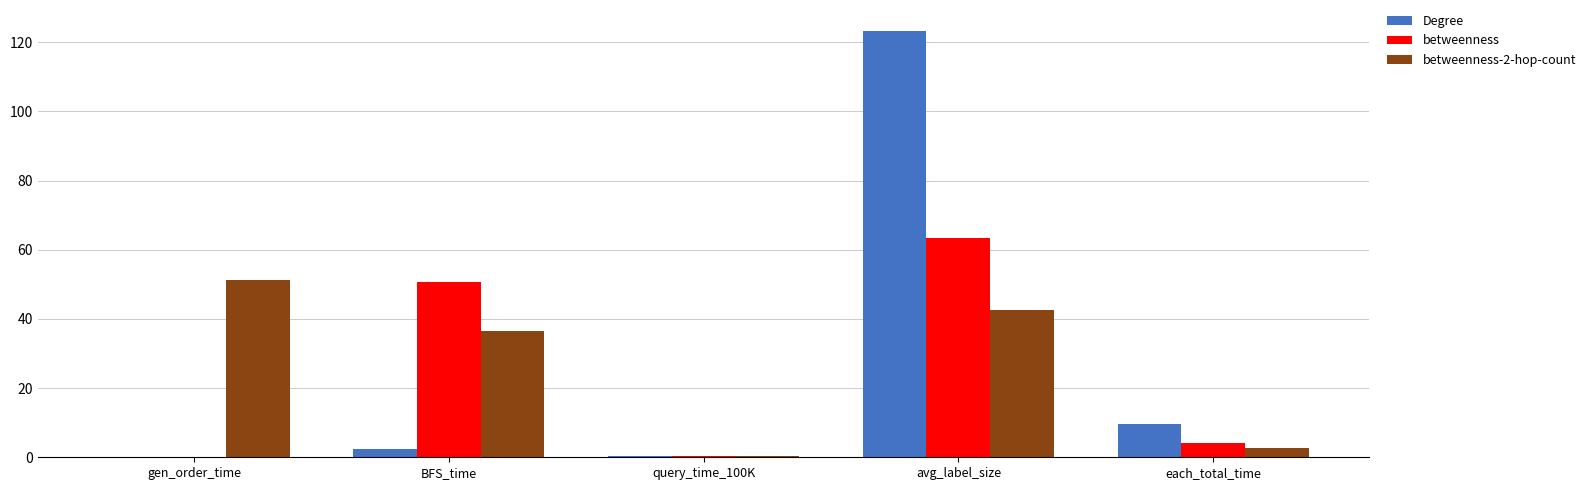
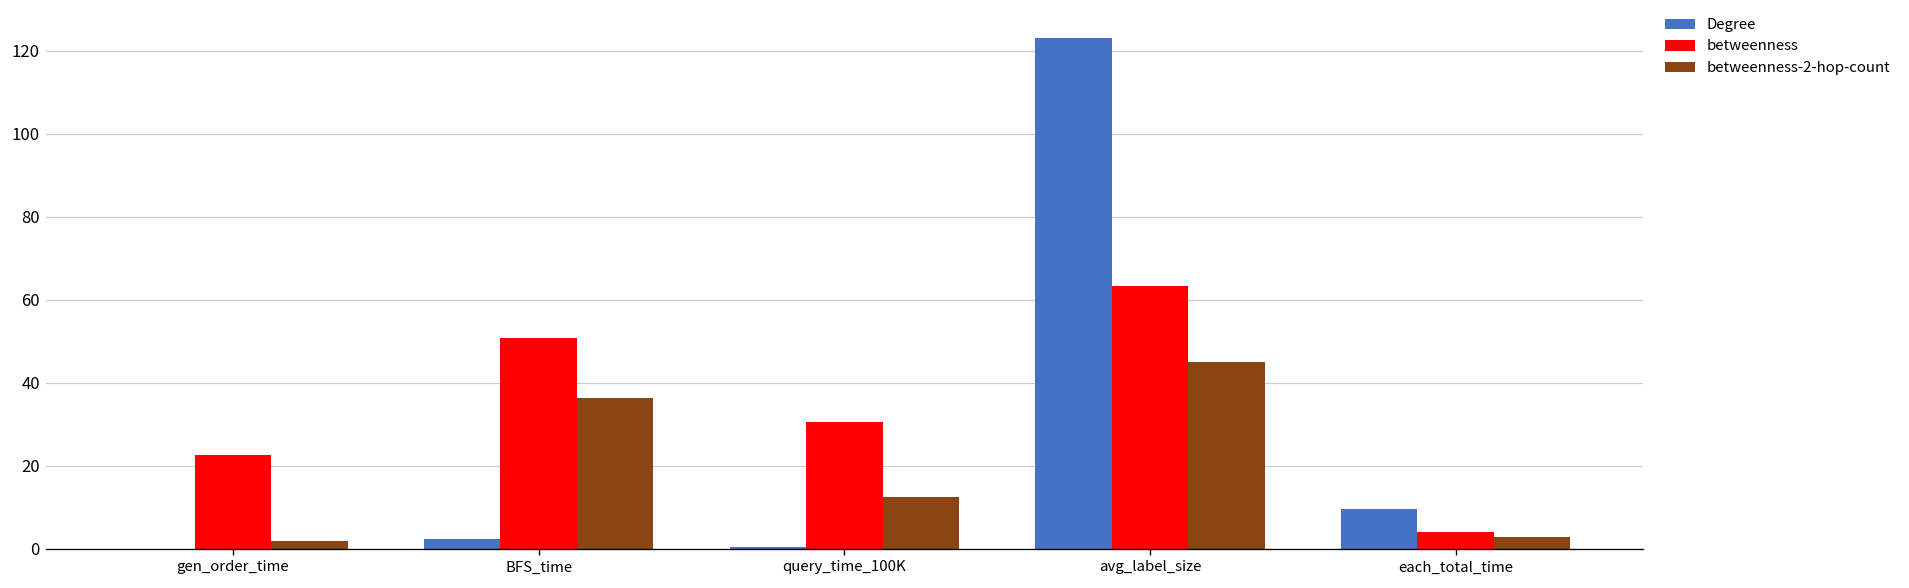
betweenness, gen_order_time: 0 -> 23
betweenness-2-hop-count, gen_order_time: 51 -> 2
betweenness, query_time_100K: 0 -> 31
betweenness-2-hop-count, query_time_100K: 0 -> 13
betweenness-2-hop-count, avg_label_size: 43 -> 45
